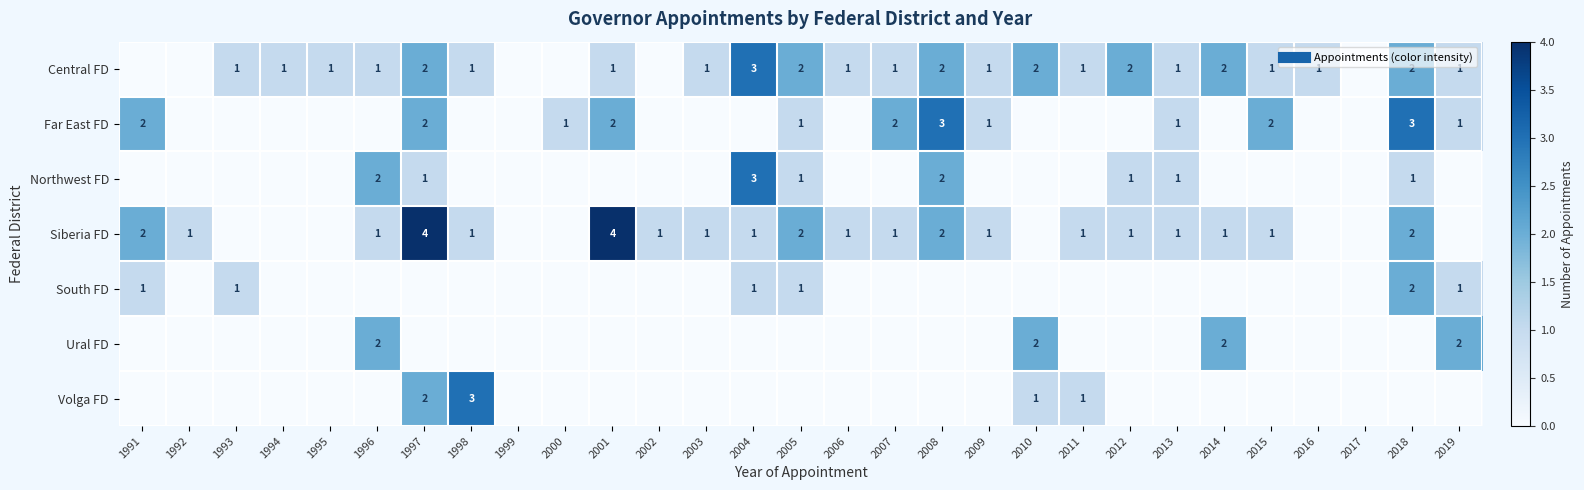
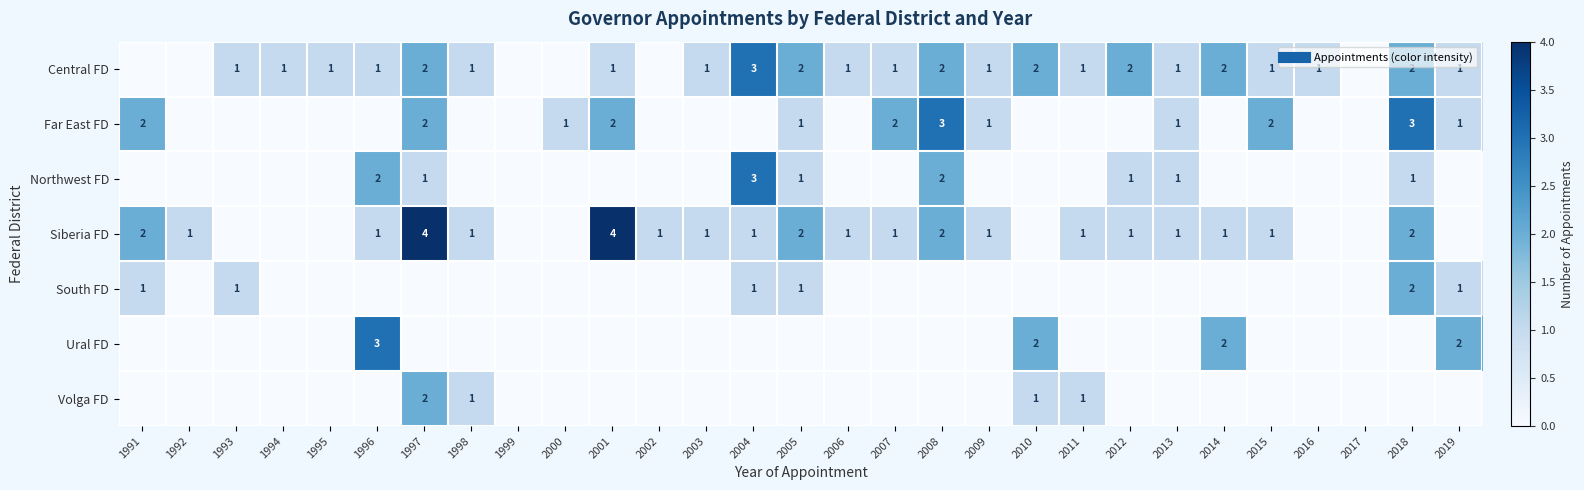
Ural FD, 1996: 2 -> 3
Volga FD, 1998: 3 -> 1
